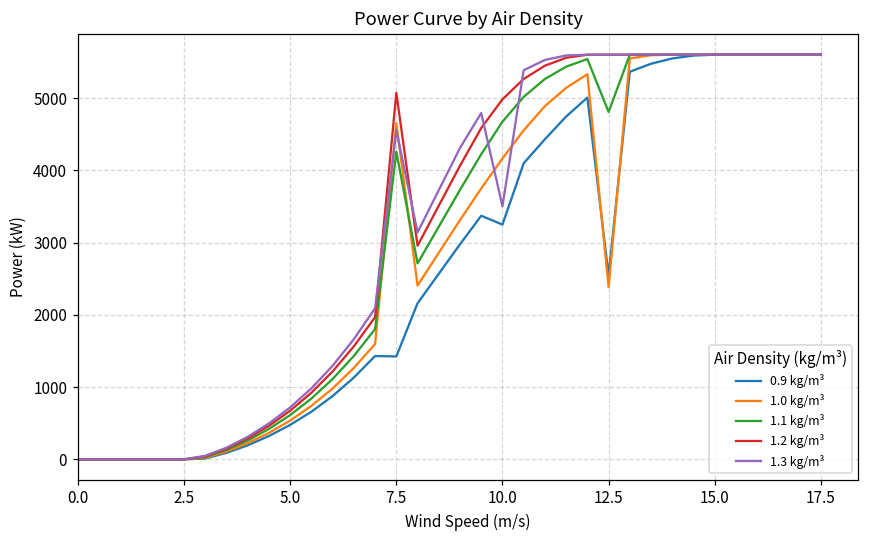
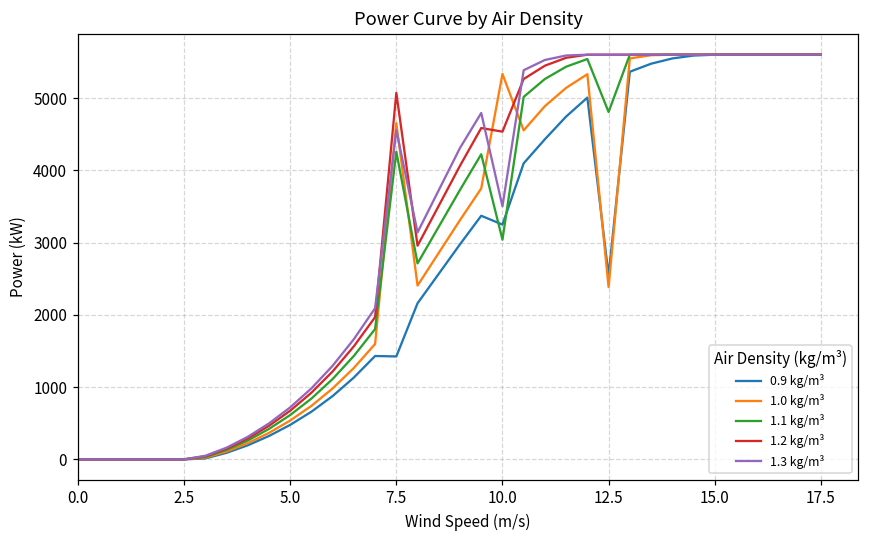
1.0 kg/m³, 10.0: 4200 -> 5300
1.1 kg/m³, 10.0: 4700 -> 3000
1.2 kg/m³, 10.0: 5000 -> 4500
